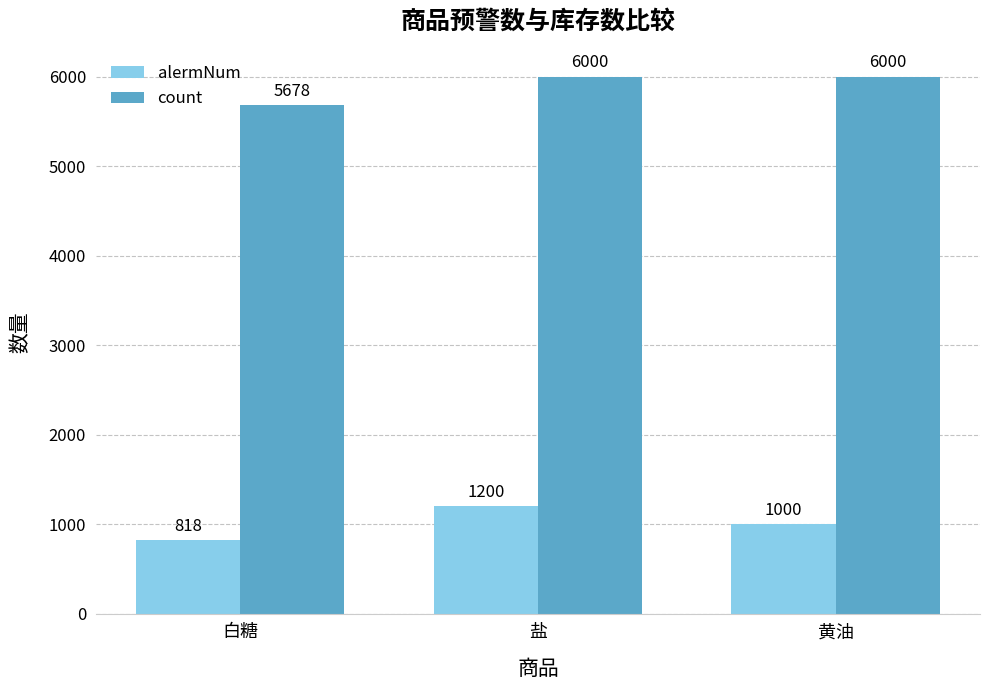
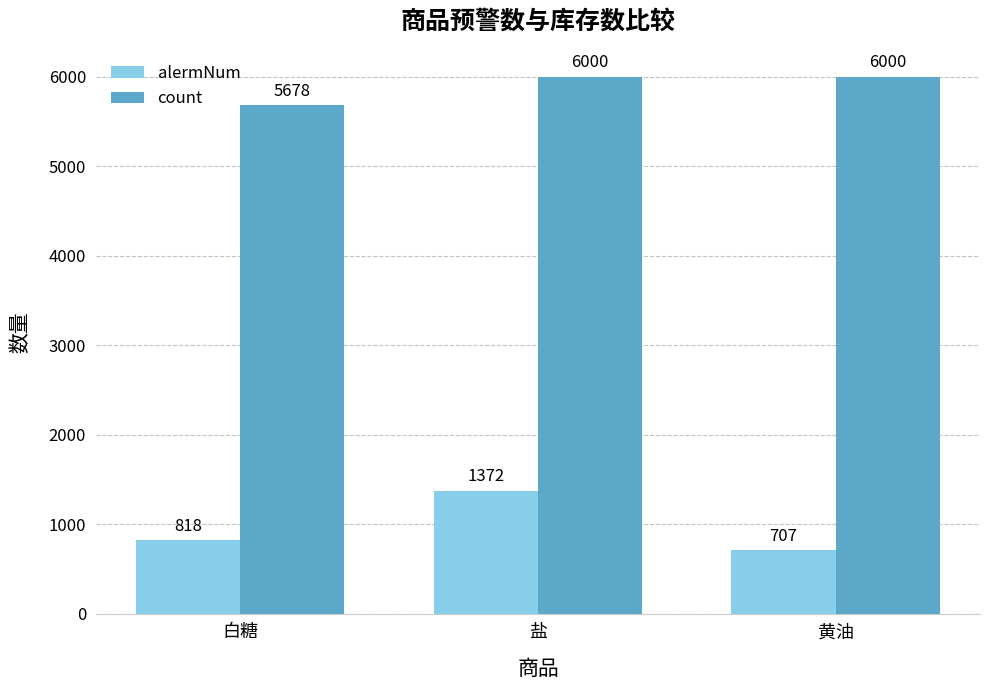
alermNum, 盐: 1200 -> 1372
alermNum, 黄油: 1000 -> 707
